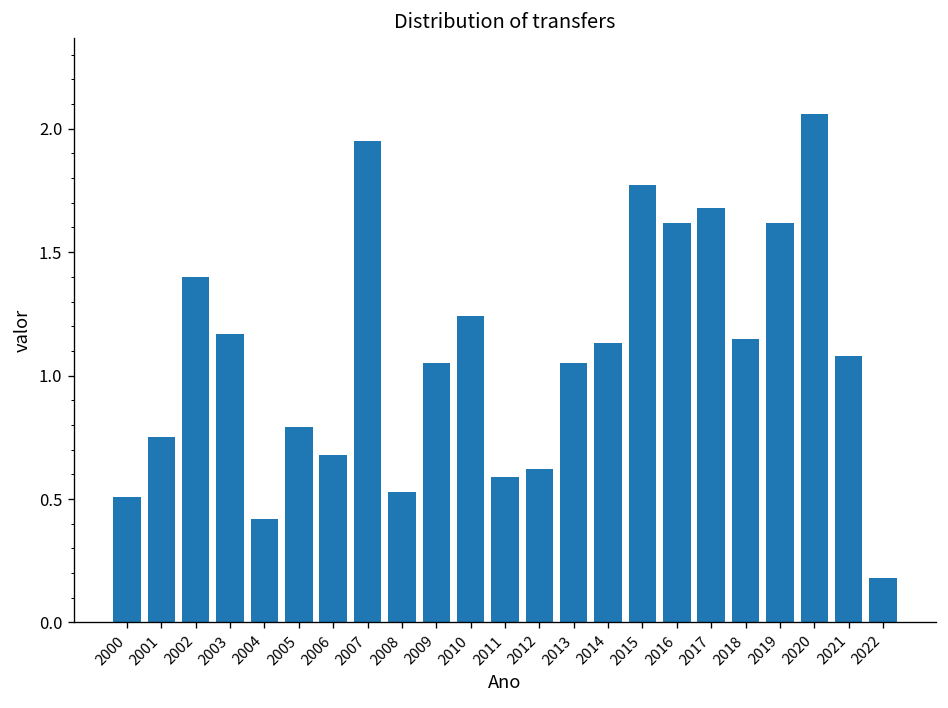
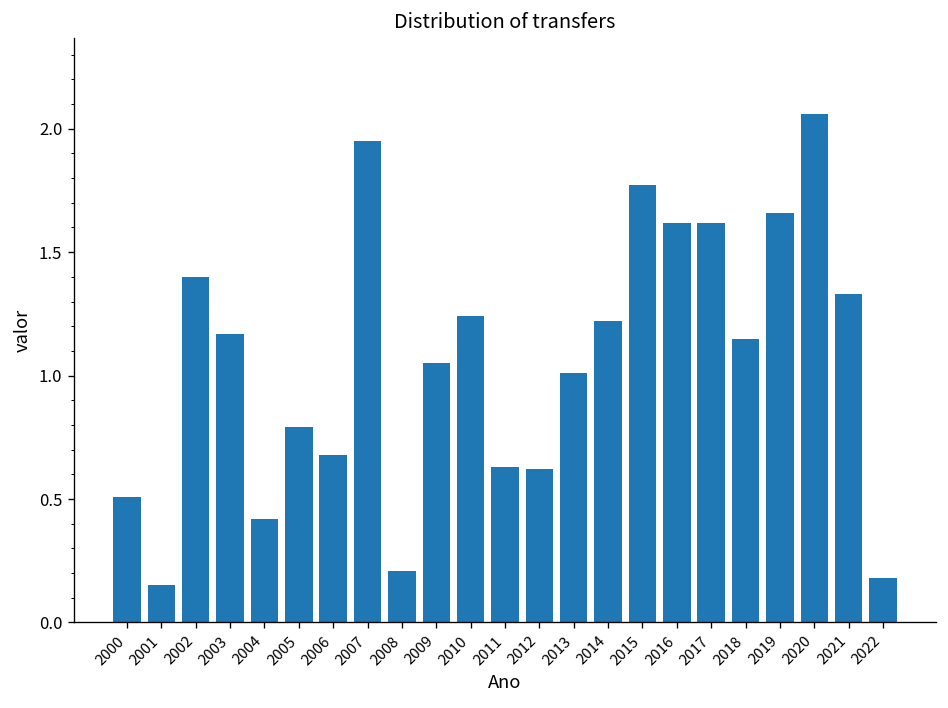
2001: 0.75 -> 0.15
2008: 0.53 -> 0.21
2011: 0.59 -> 0.63
2013: 1.05 -> 1.01
2014: 1.13 -> 1.22
2017: 1.68 -> 1.62
2019: 1.62 -> 1.66
2021: 1.08 -> 1.33
